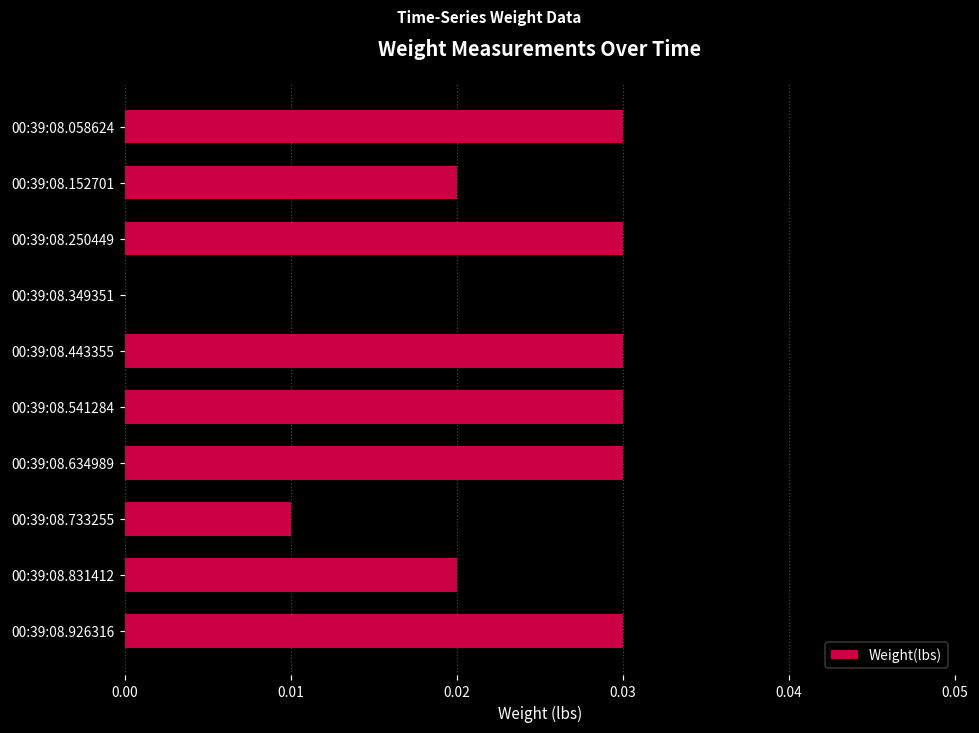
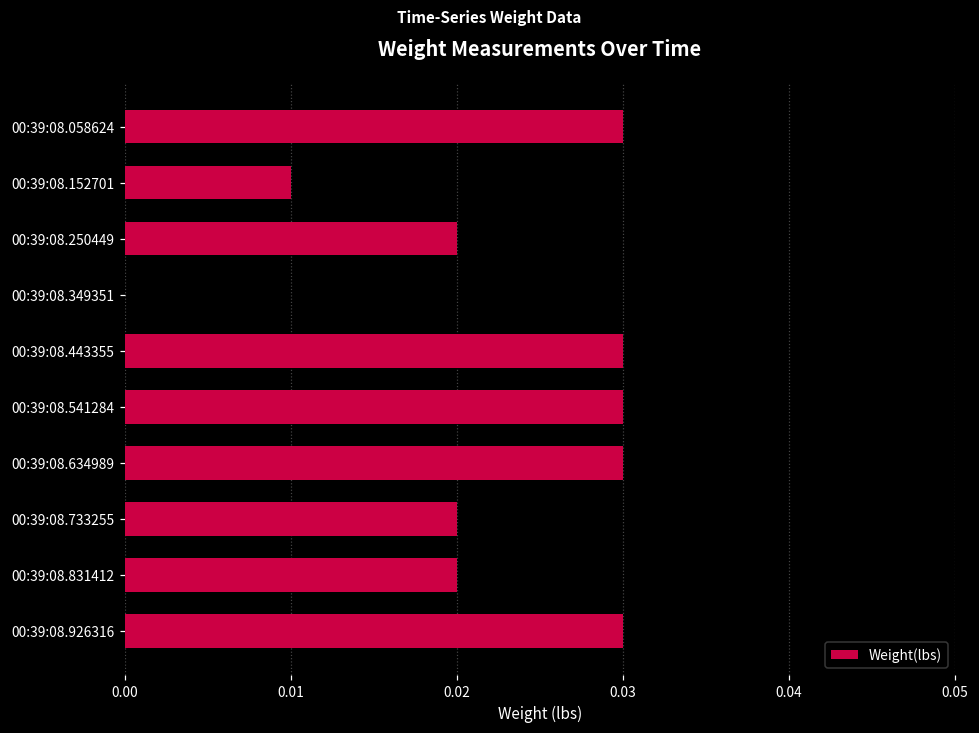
00:39:08.152701: 0.02 -> 0.01
00:39:08.250449: 0.03 -> 0.02
00:39:08.733255: 0.01 -> 0.02
